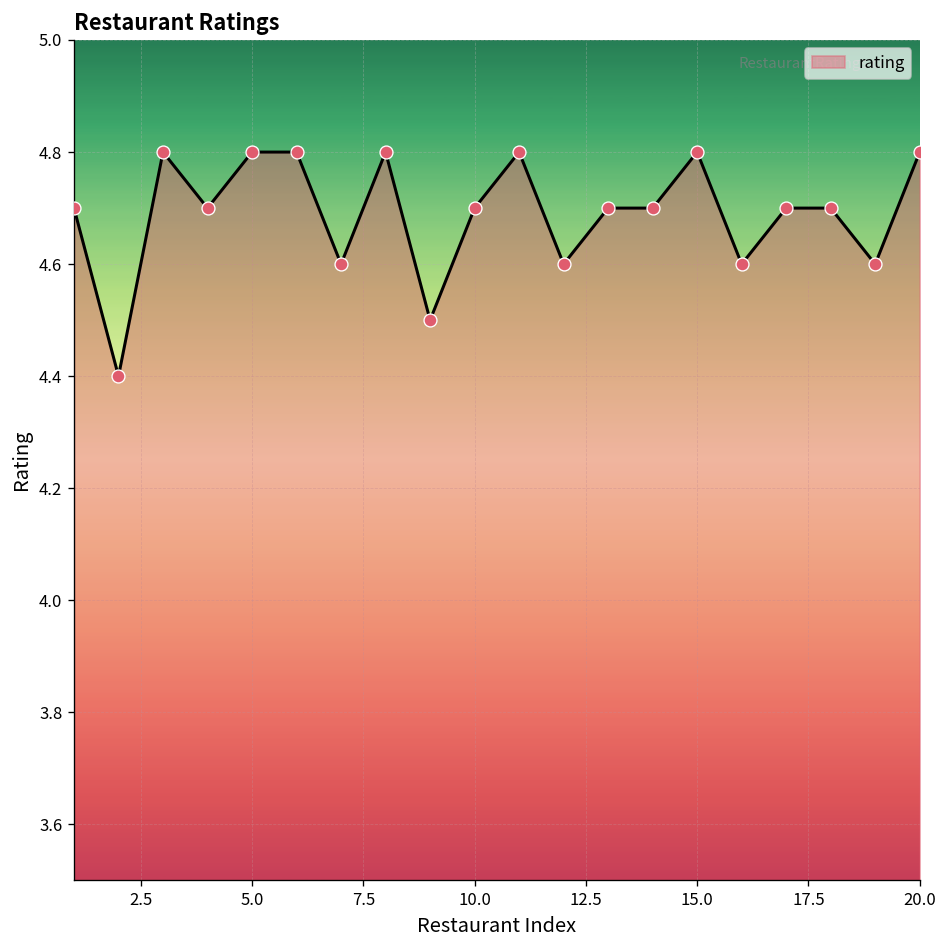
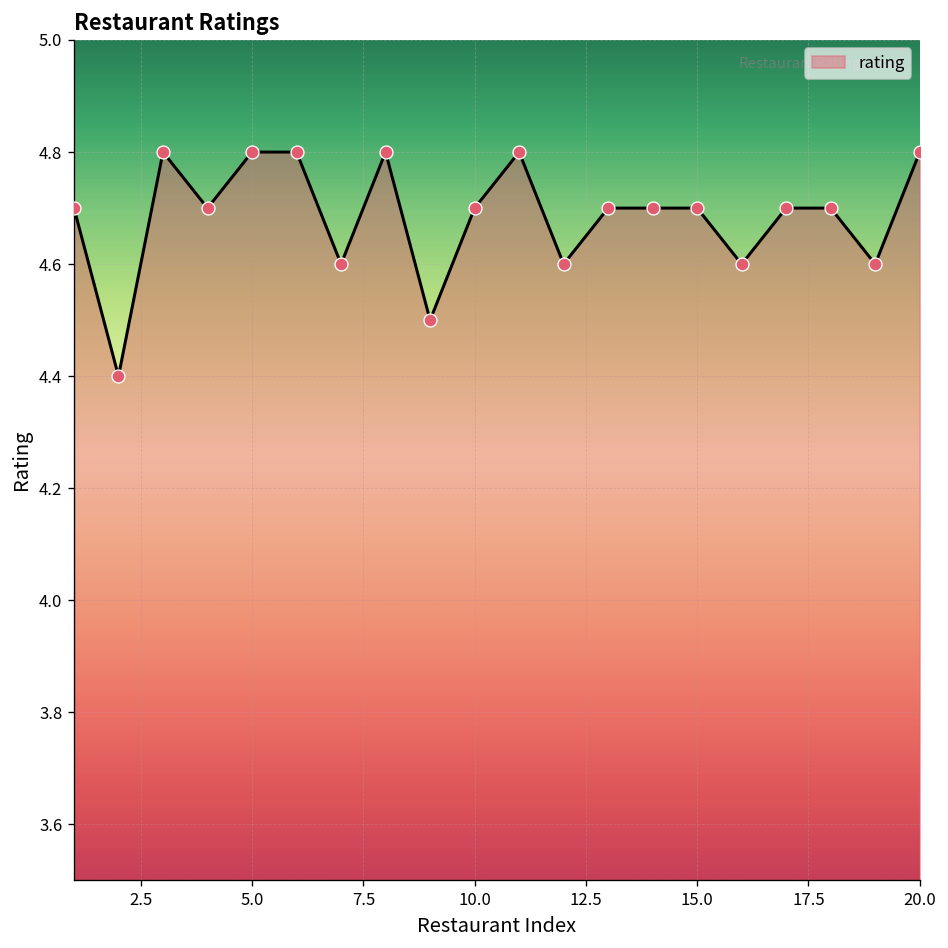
15.0: 4.8 -> 4.7
